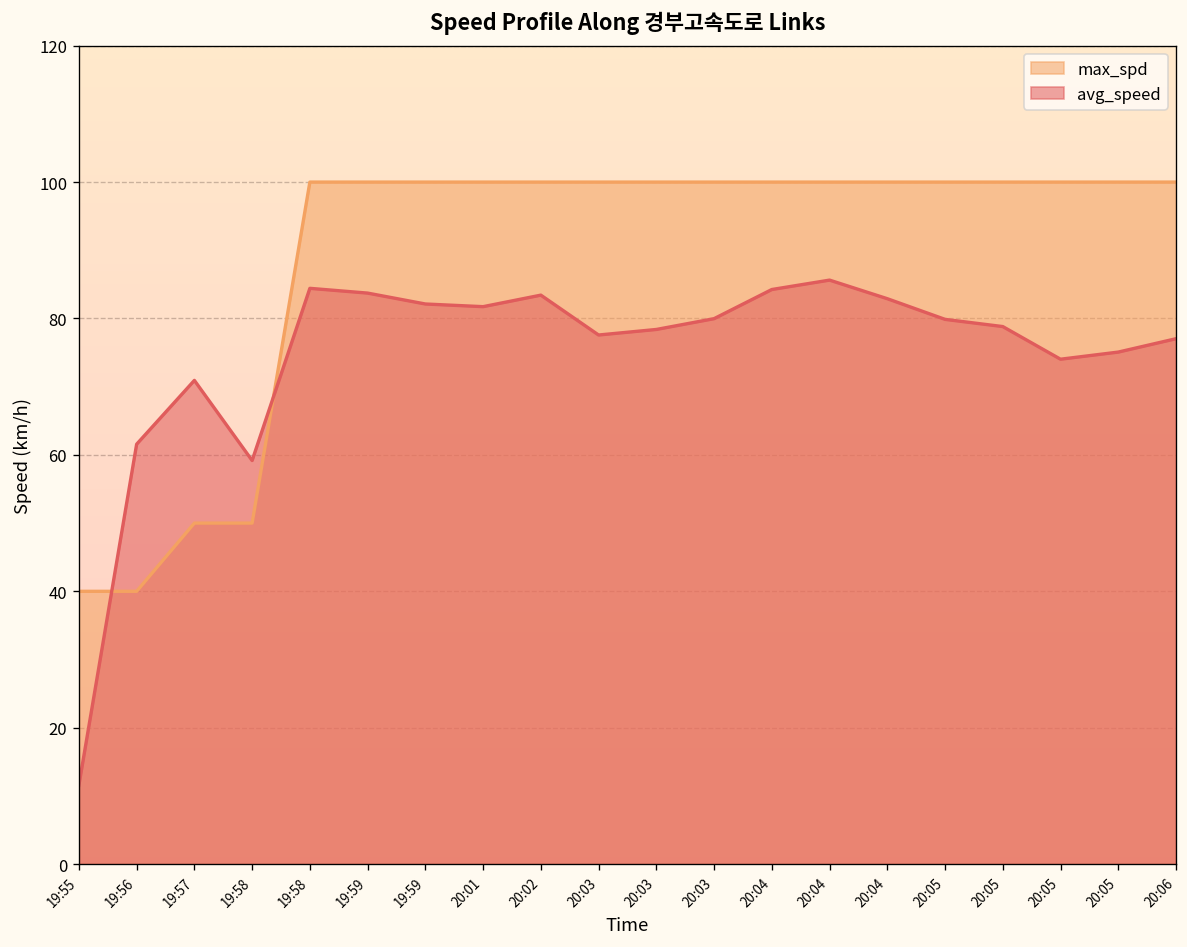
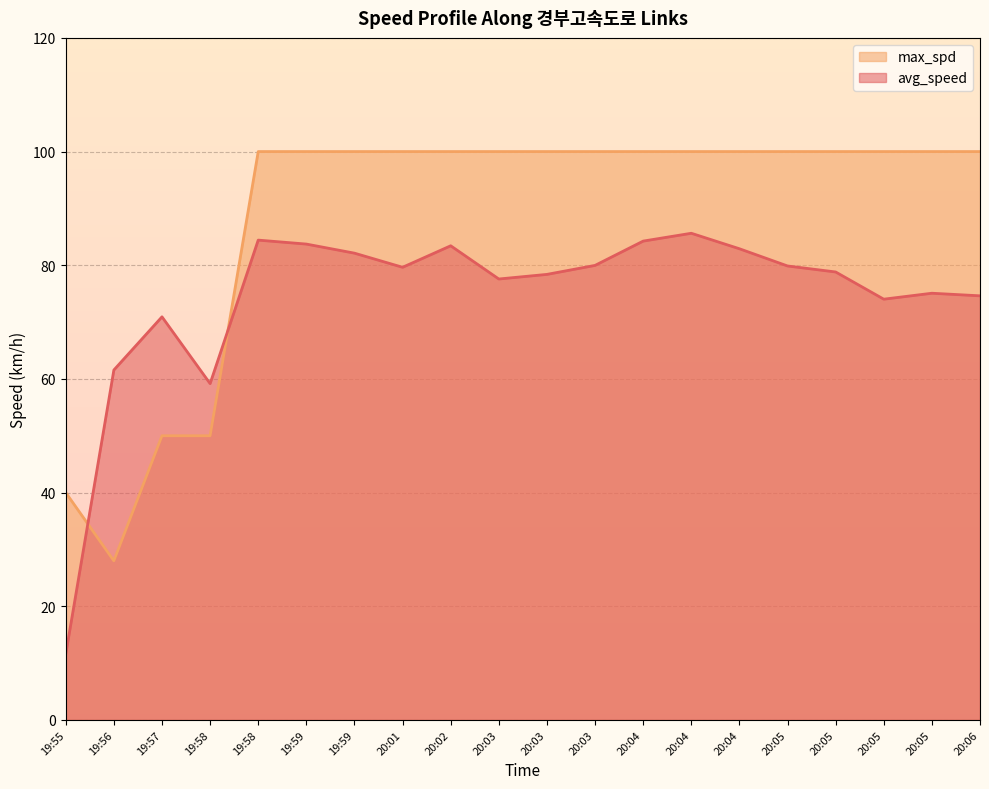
max_spd, 19:56: 40 -> 28
avg_speed, 20:01: 82 -> 80
avg_speed, 20:06: 77 -> 75
